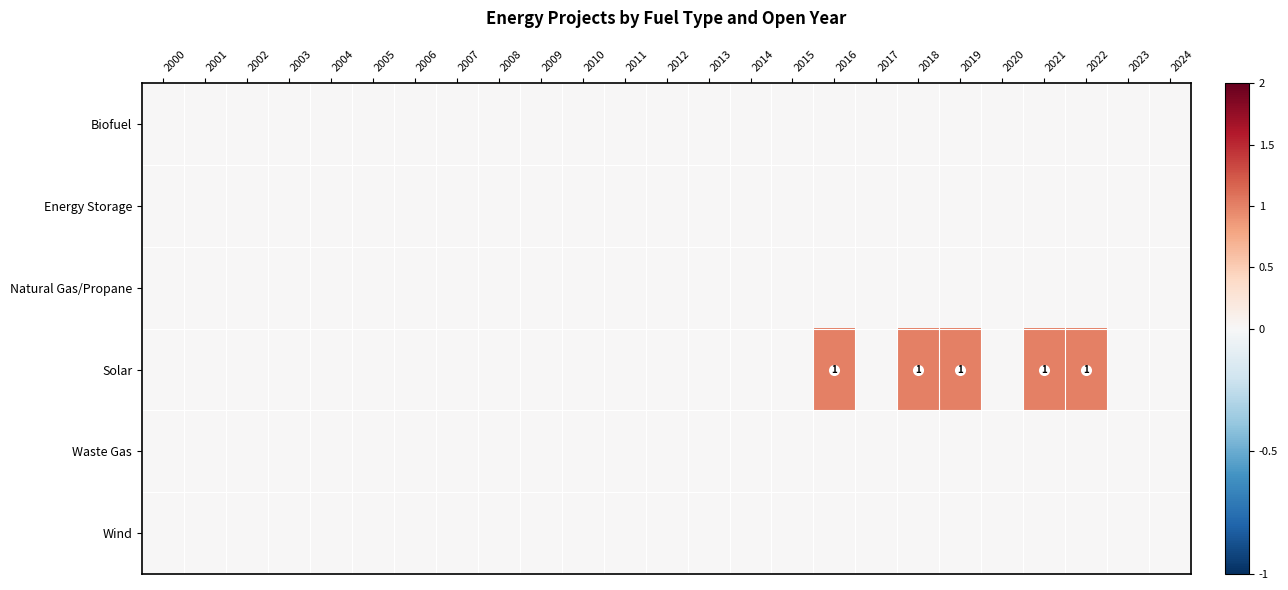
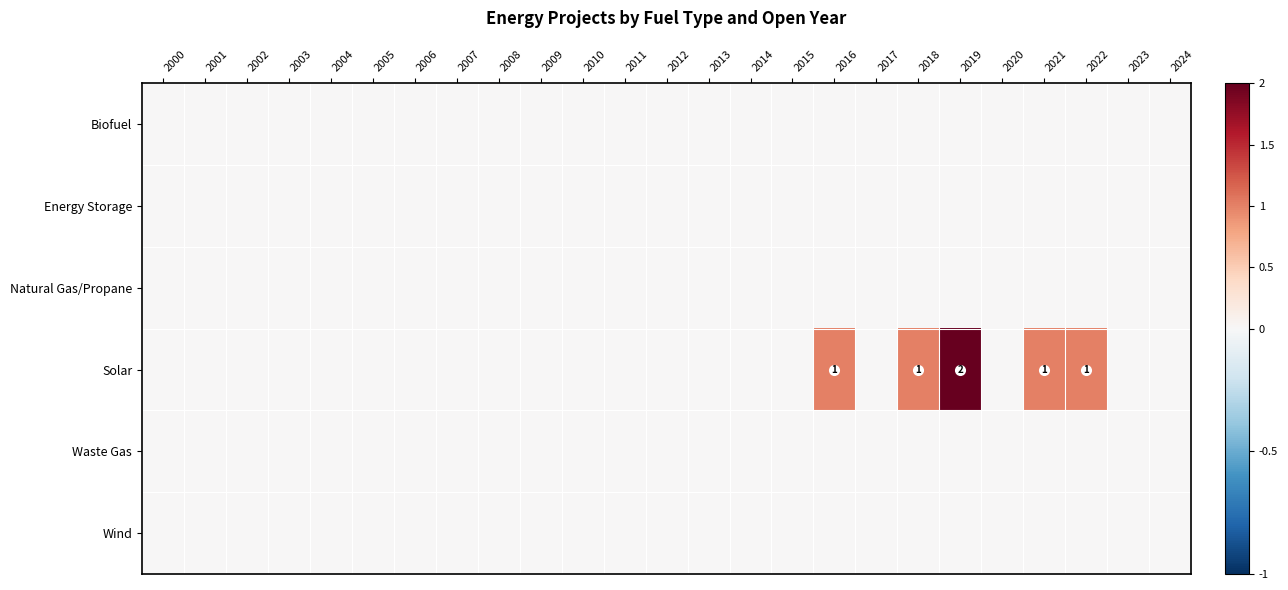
Solar, 2019: 1 -> 2
